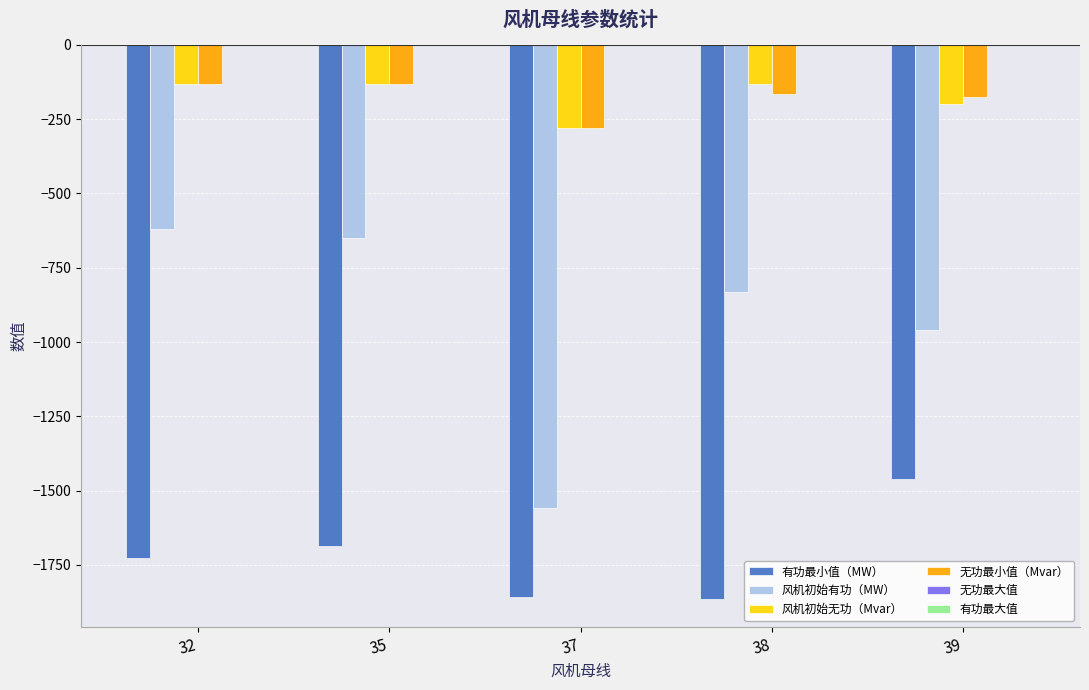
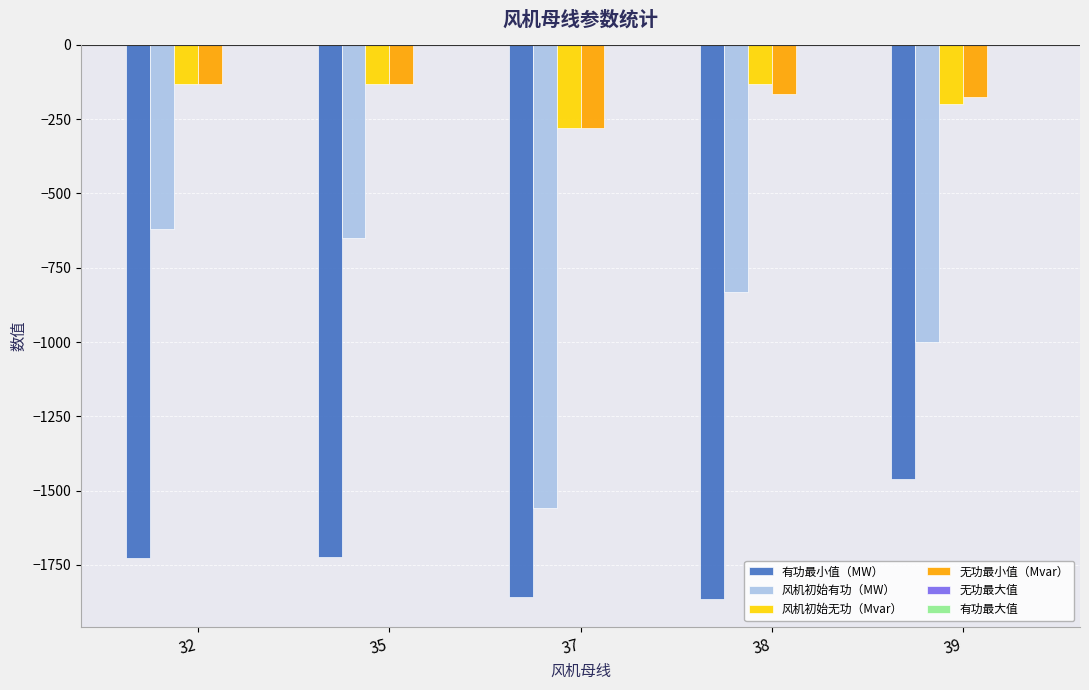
有功最小值（MW）, 35: -1690 -> -1720
风机初始有功（MW）, 39: -960 -> -1000
